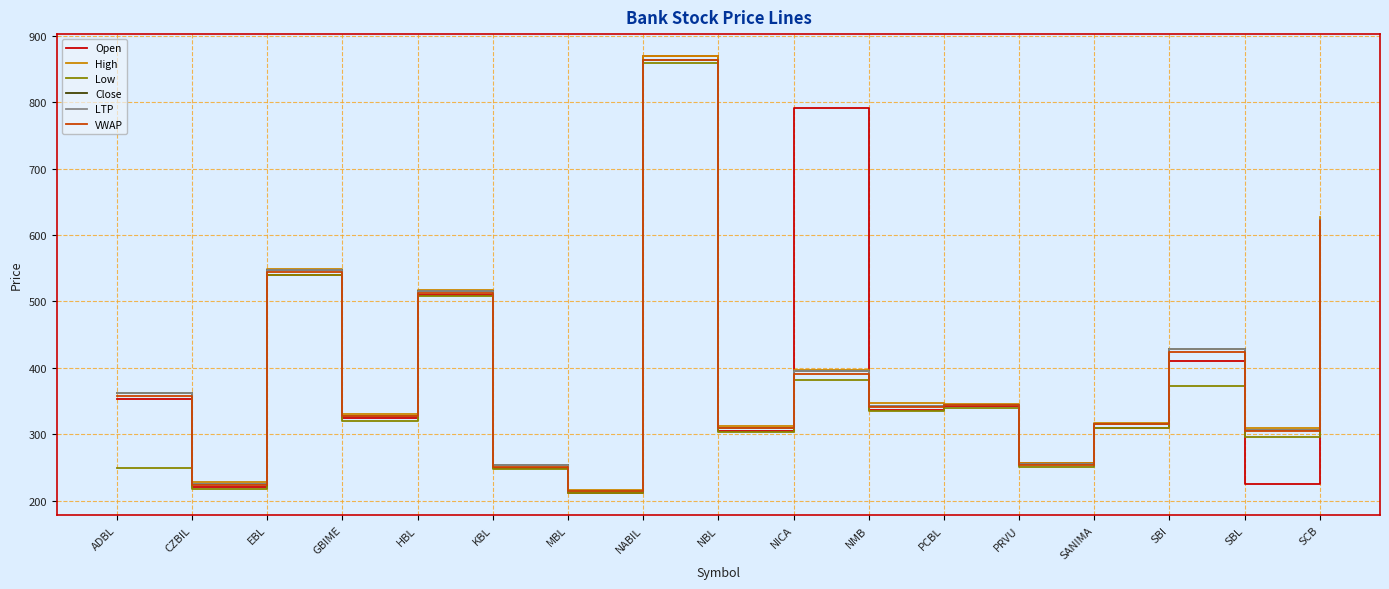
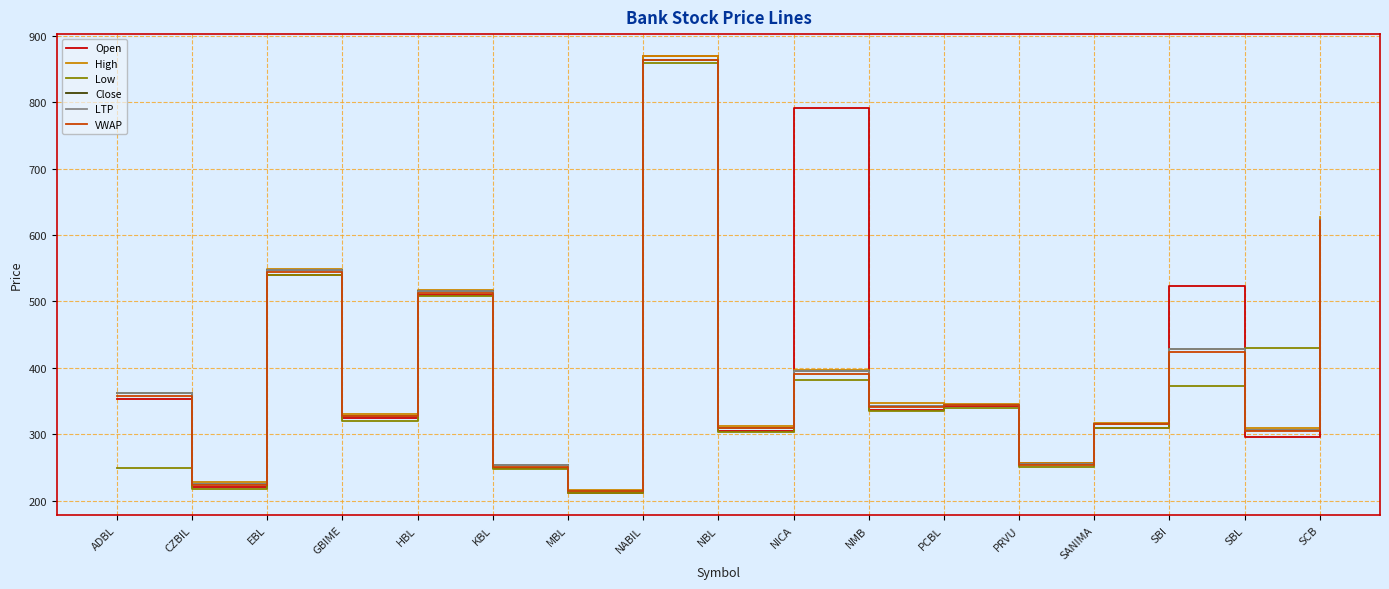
Open, SBI: 410 -> 520
Open, SBL: 220 -> 300
Low, SBL: 300 -> 430
